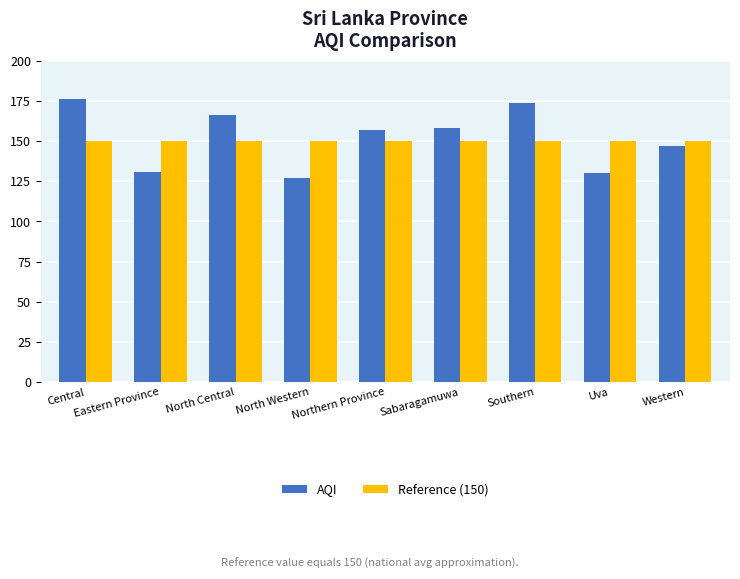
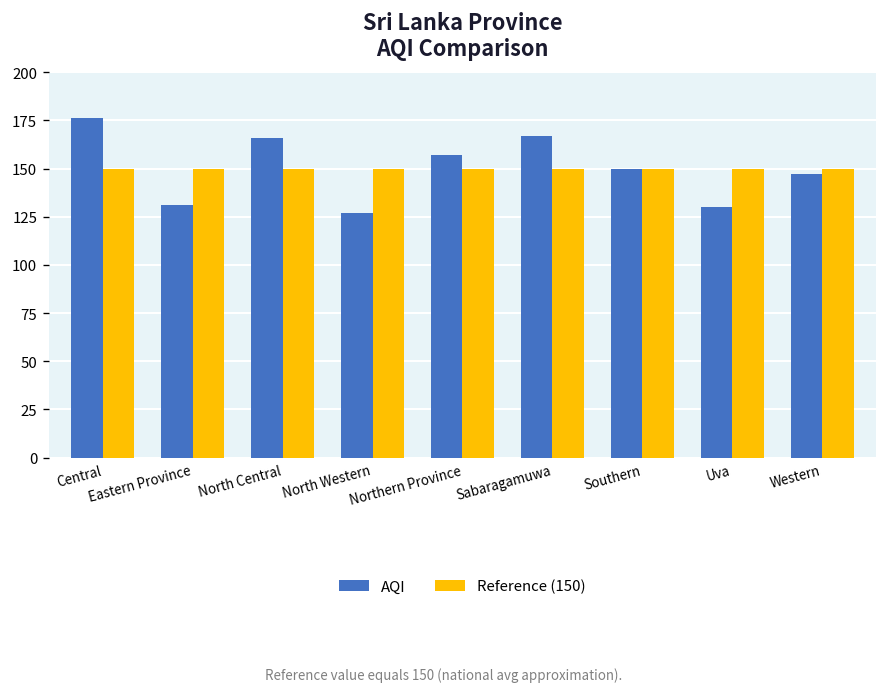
AQI, Sabaragamuwa: 158 -> 167
AQI, Southern: 174 -> 150
